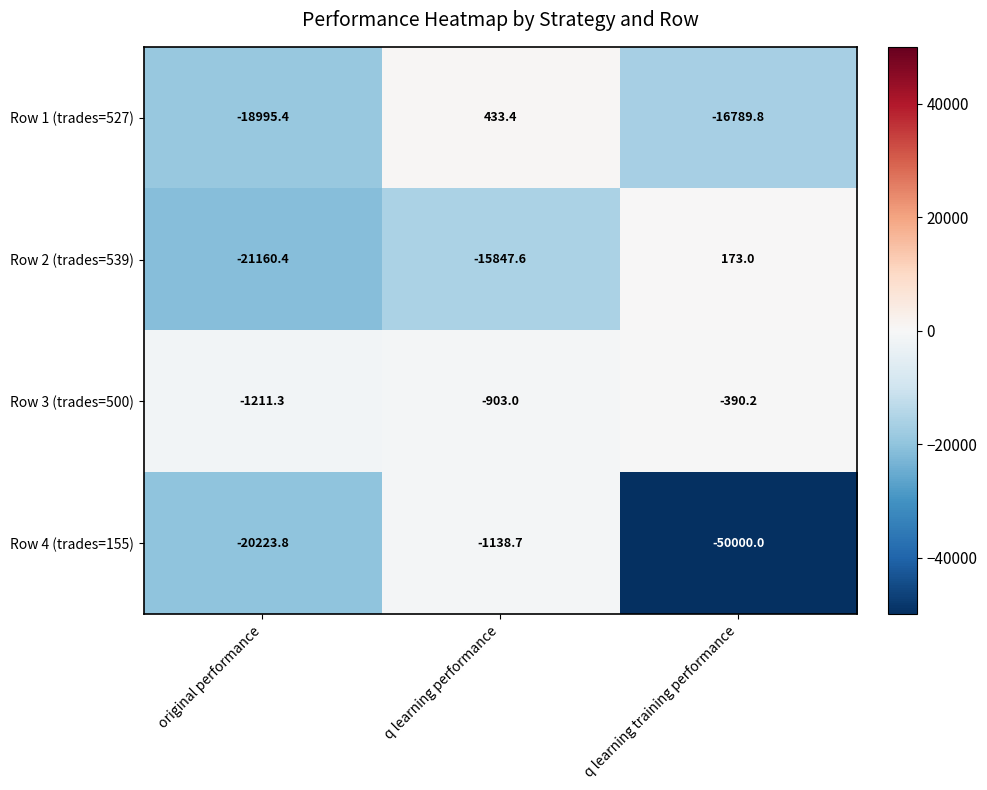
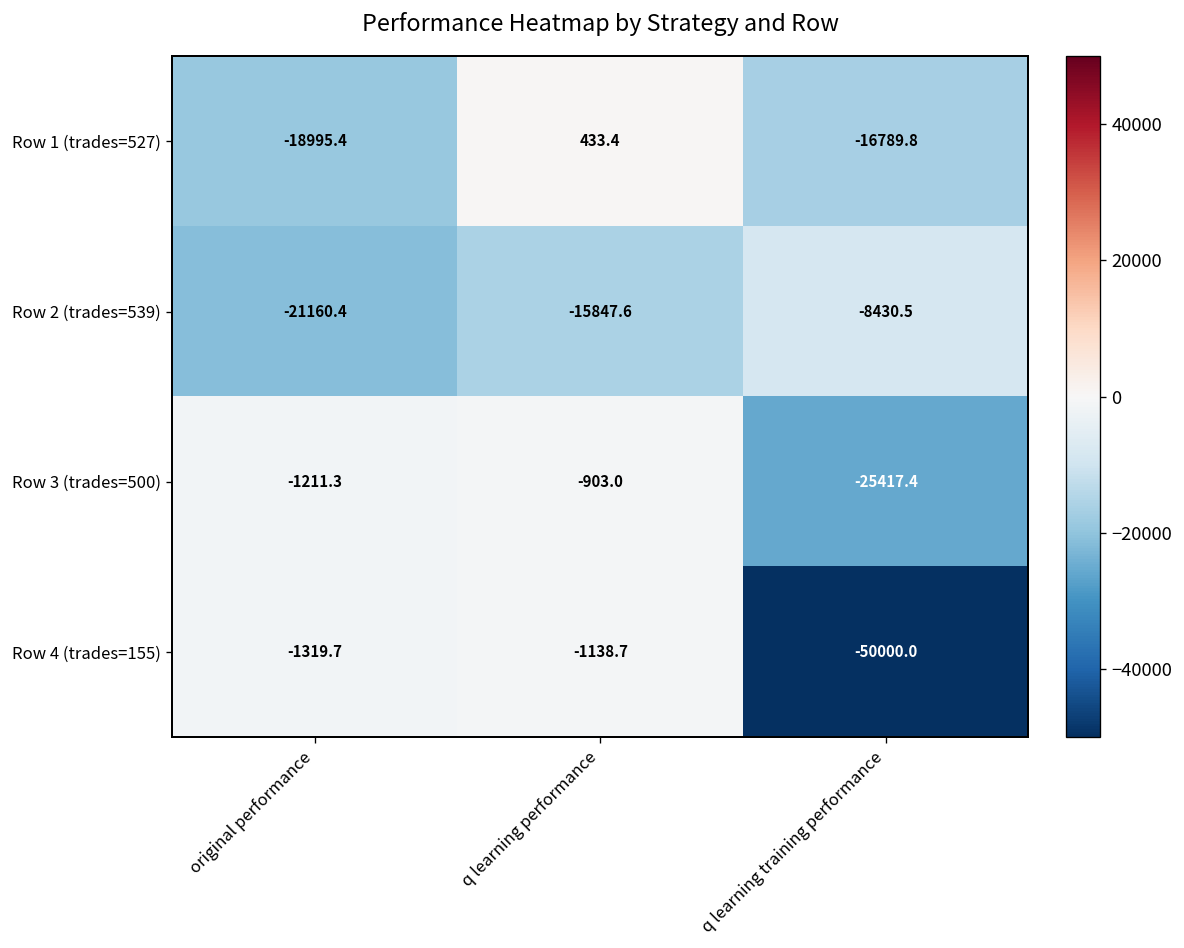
Row 2 (trades=539), q learning training performance: 173.0 -> -8430.5
Row 3 (trades=500), q learning training performance: -390.2 -> -25417.4
Row 4 (trades=155), original performance: -20223.8 -> -1319.7
